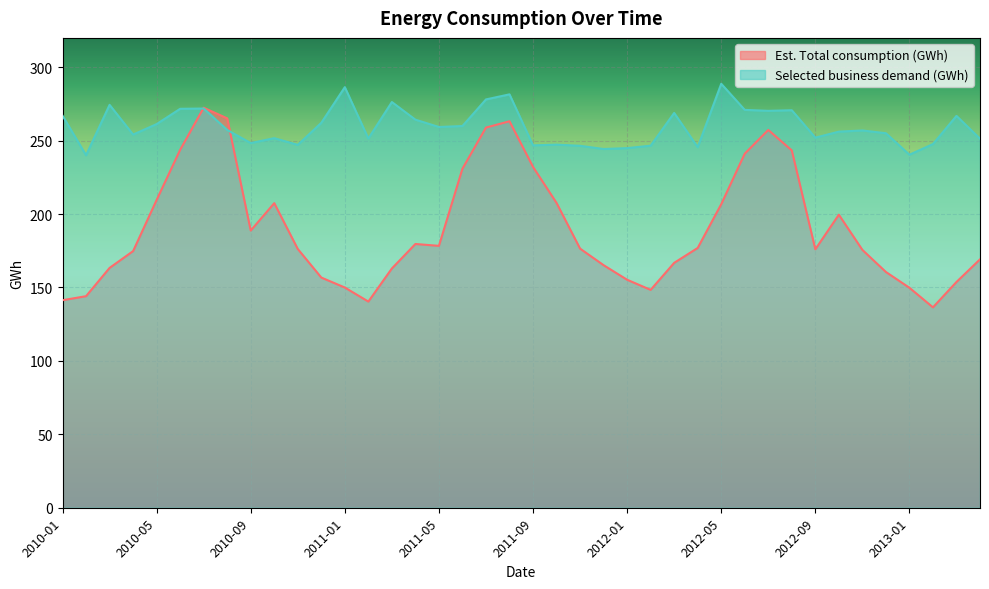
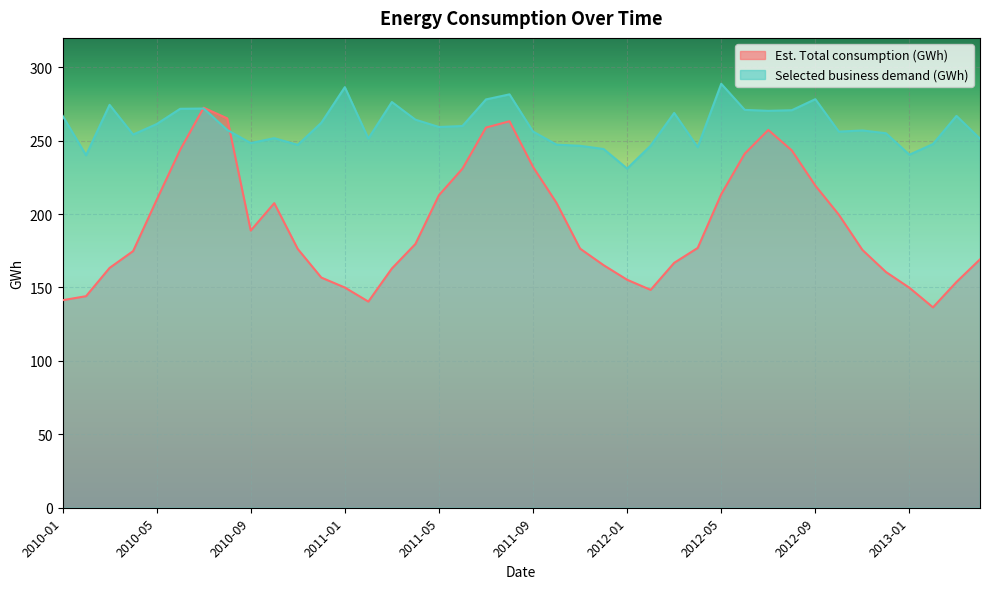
Est. Total consumption (GWh), 2011-05: 178 -> 213
Selected business demand (GWh), 2011-09: 247 -> 256
Selected business demand (GWh), 2012-01: 245 -> 231
Est. Total consumption (GWh), 2012-05: 207 -> 214
Est. Total consumption (GWh), 2012-09: 176 -> 219
Selected business demand (GWh), 2012-09: 252 -> 278
